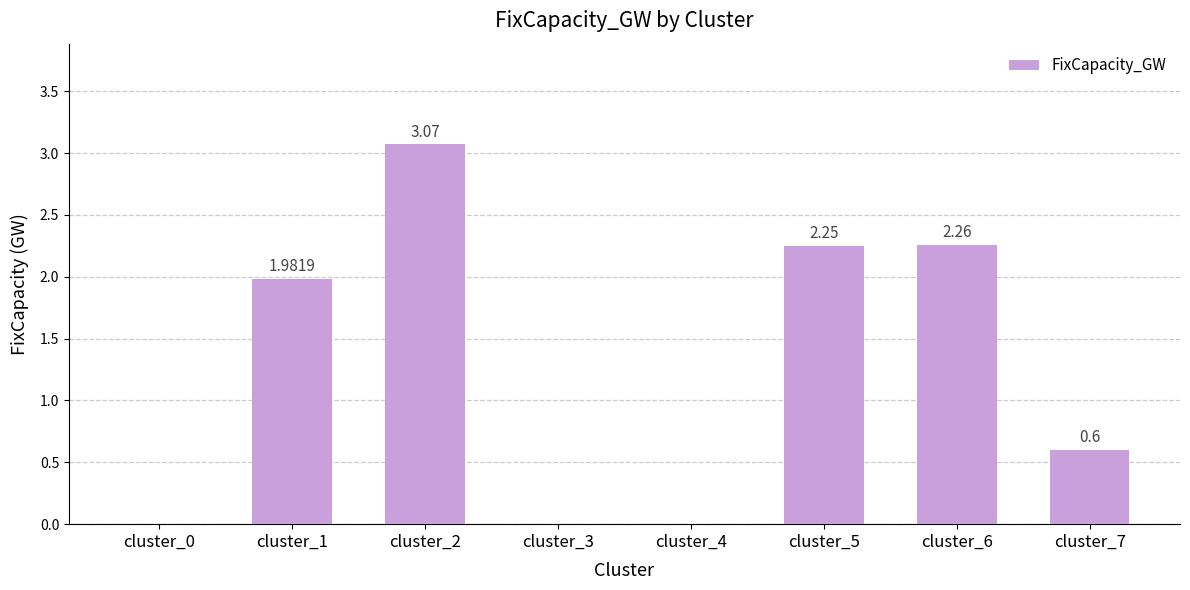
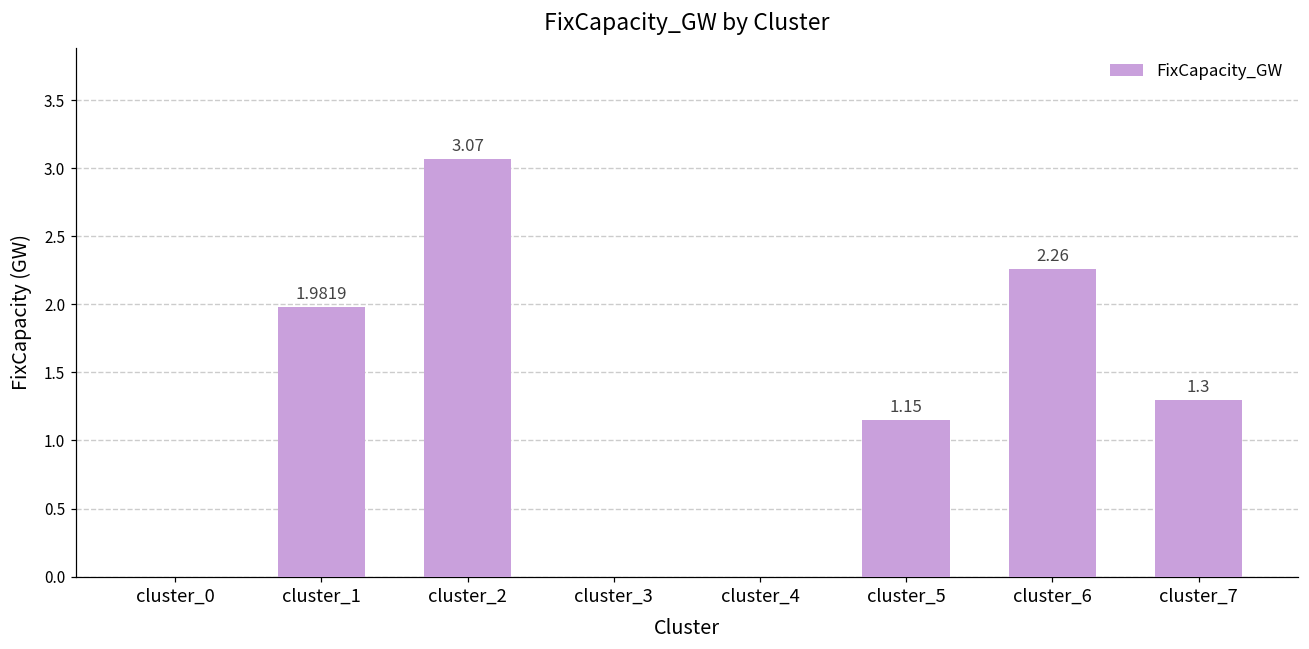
cluster_5: 2.25 -> 1.15
cluster_7: 0.6 -> 1.3
